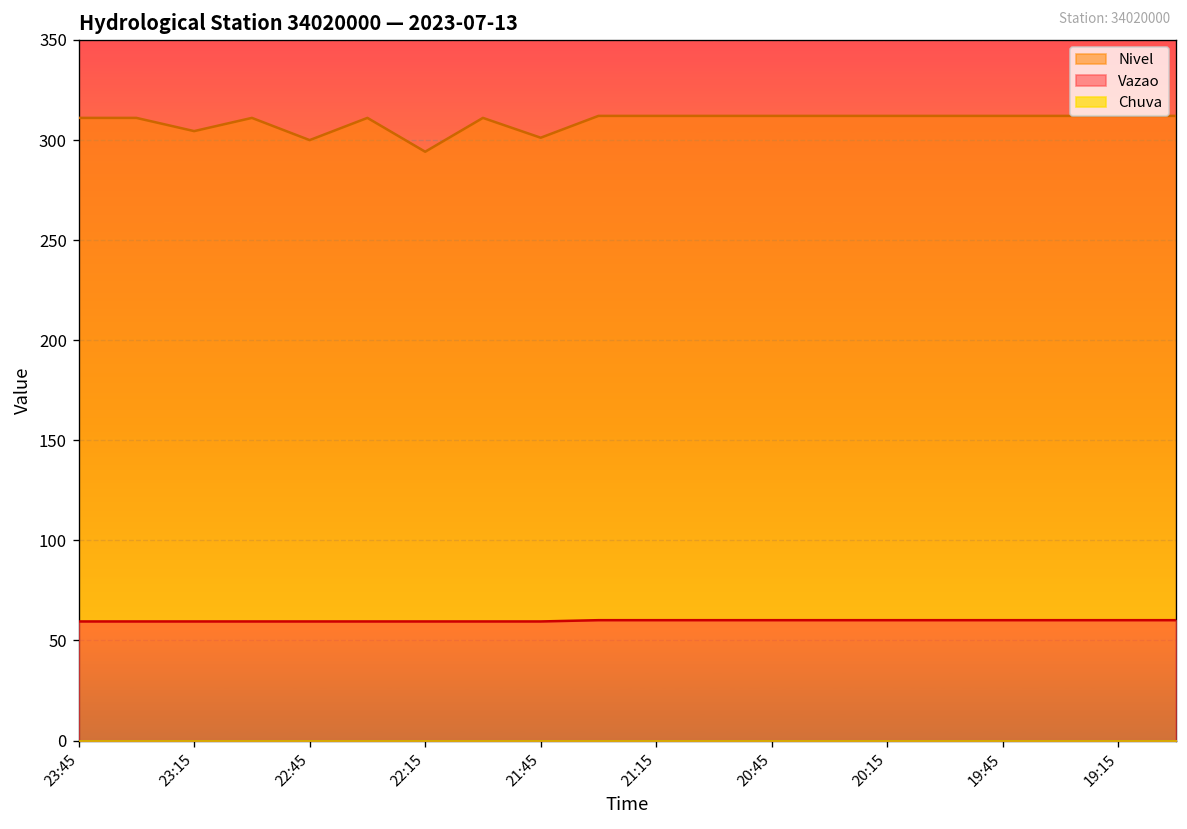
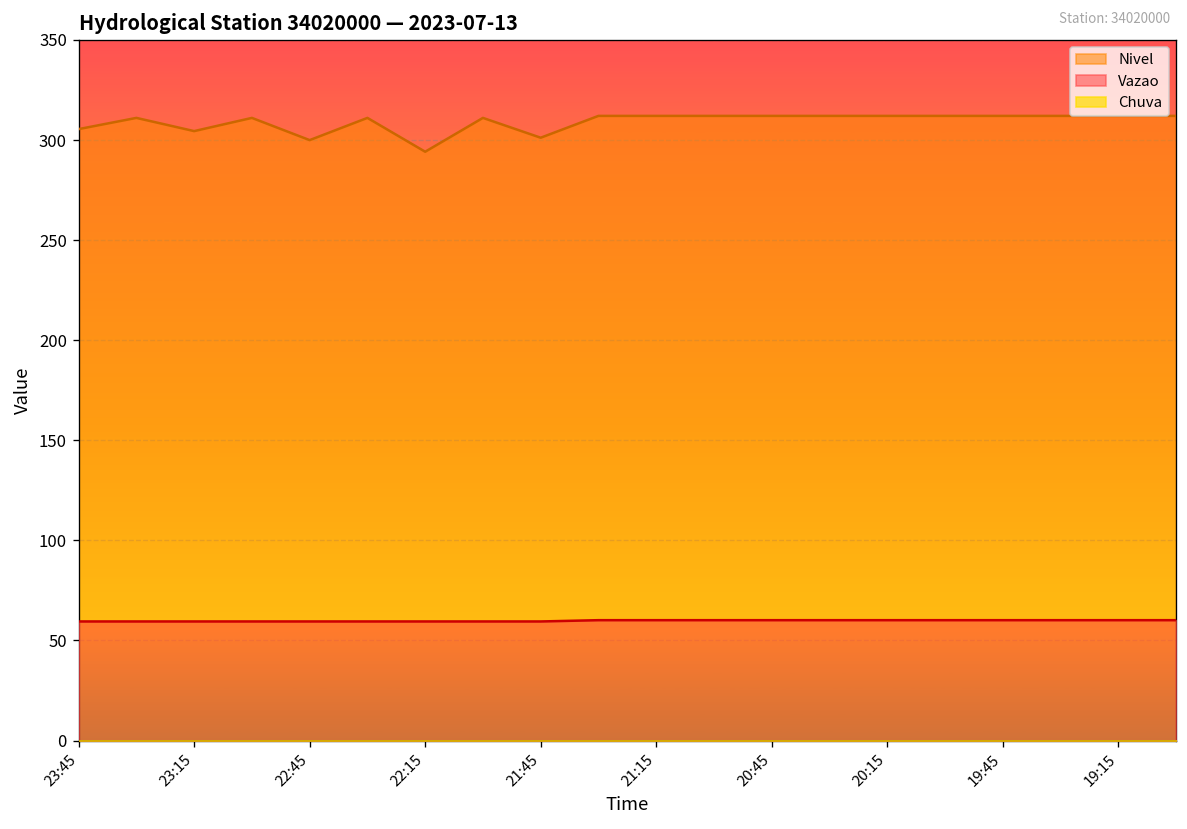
Nivel, 23:45: 311 -> 305
